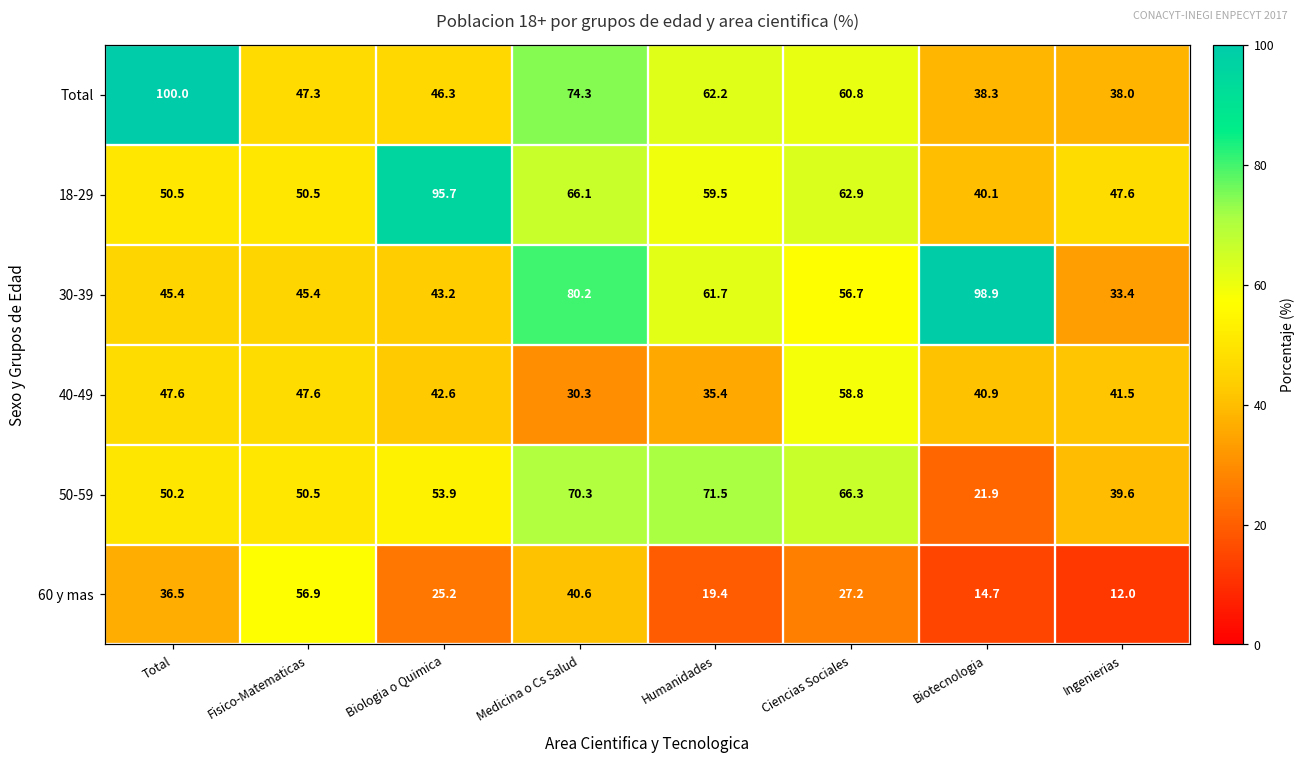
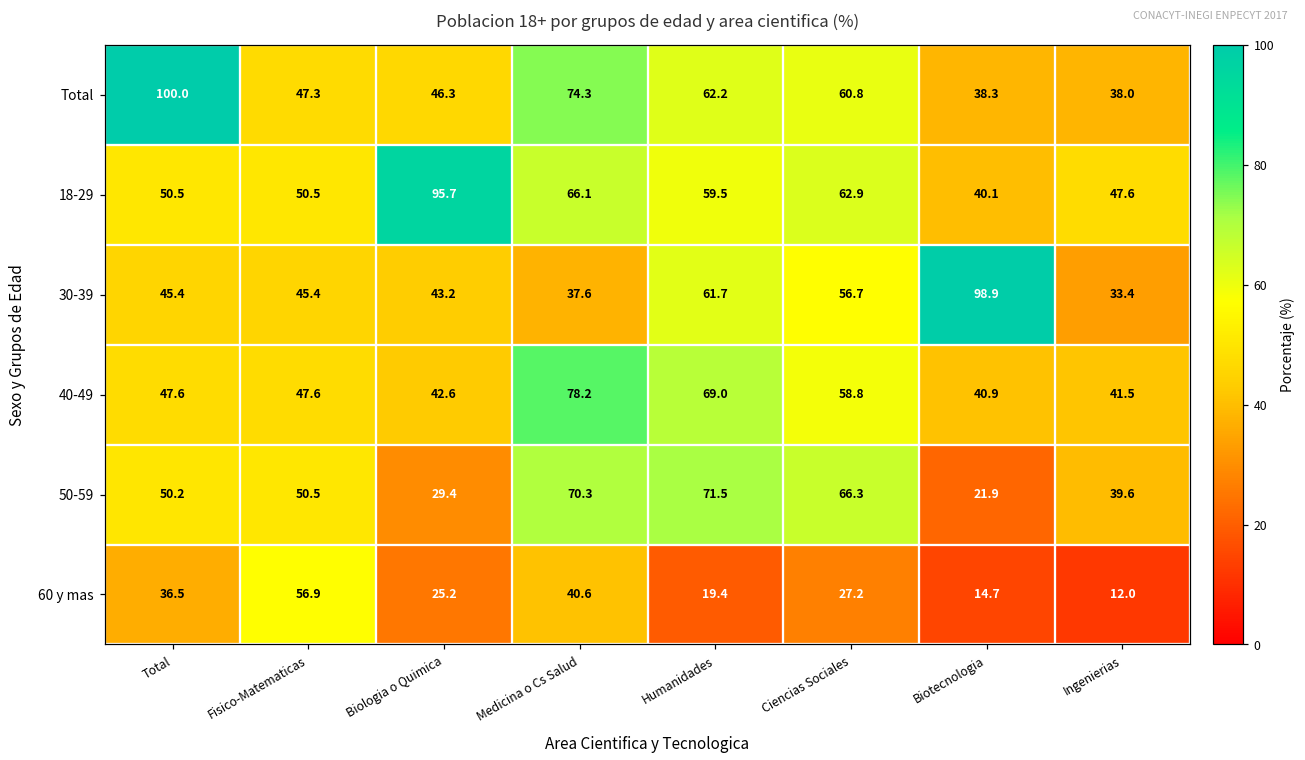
30-39, Medicina o Cs Salud: 80.2 -> 37.6
40-49, Medicina o Cs Salud: 30.3 -> 78.2
40-49, Humanidades: 35.4 -> 69.0
50-59, Biologia o Quimica: 53.9 -> 29.4
